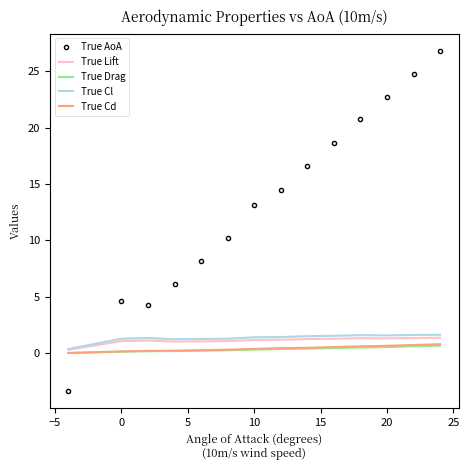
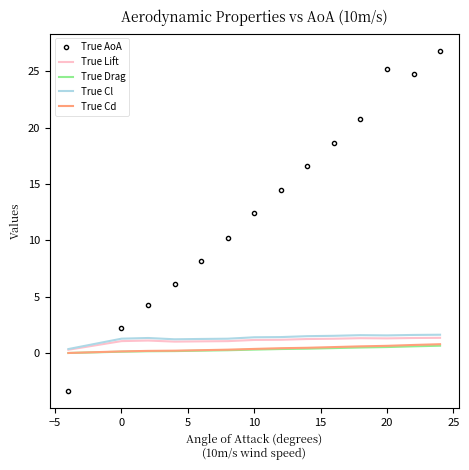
True AoA, 0: 4.6 -> 2.2
True AoA, 10: 13.1 -> 12.4
True AoA, 20: 22.7 -> 25.2
